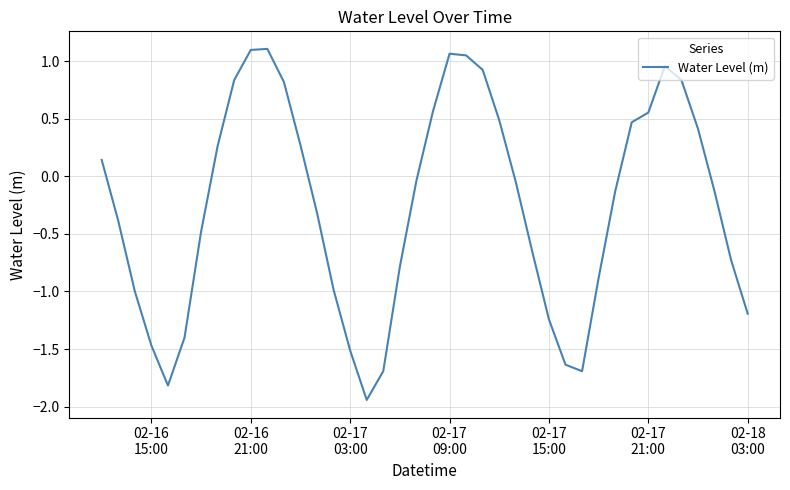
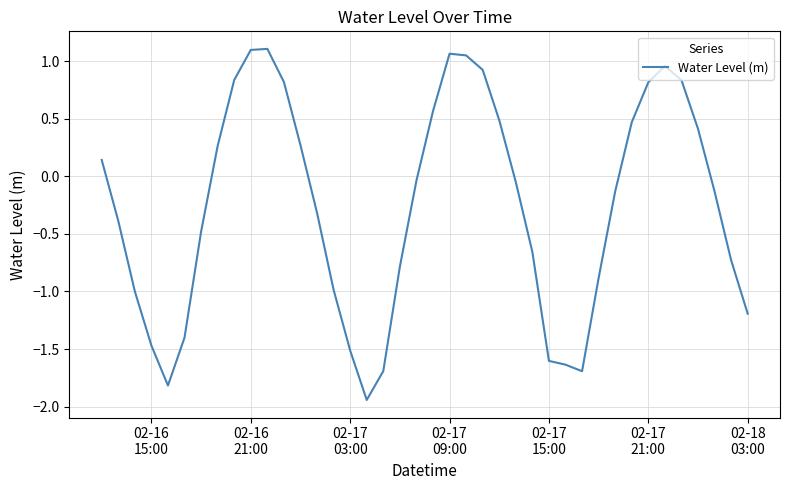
02-17 15:00: -1.24 -> -1.60
02-17 21:00: 0.55 -> 0.82
